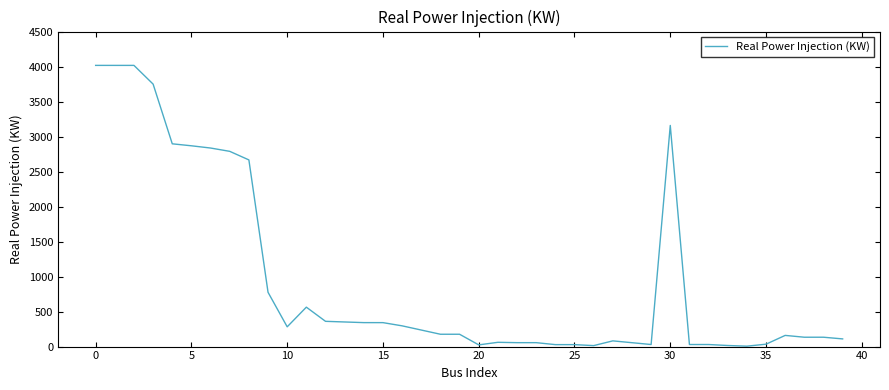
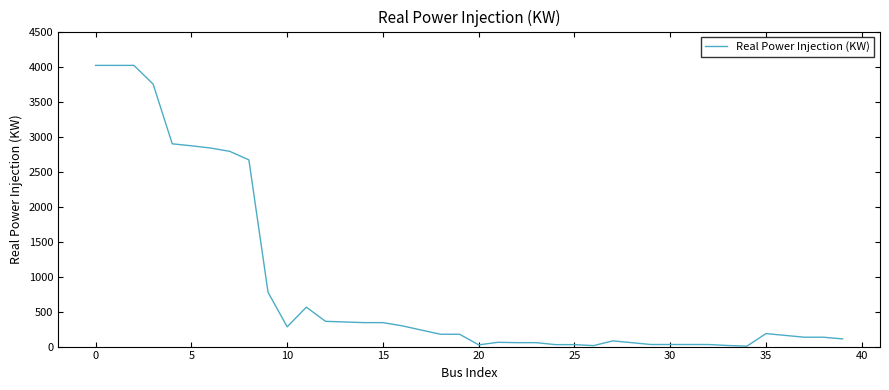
30: 3200 -> 0
35: 0 -> 200
